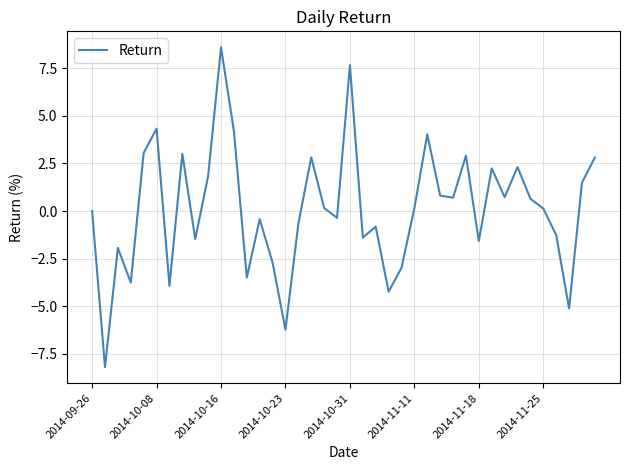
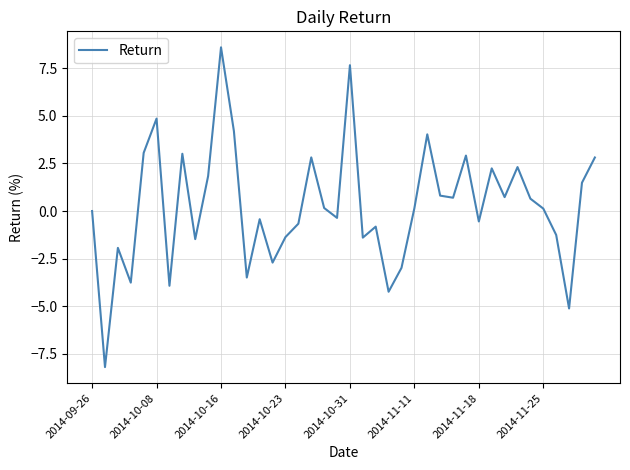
2014-10-08: 4.3 -> 4.9
2014-10-23: -6.2 -> -1.4
2014-11-18: -1.6 -> -0.5
